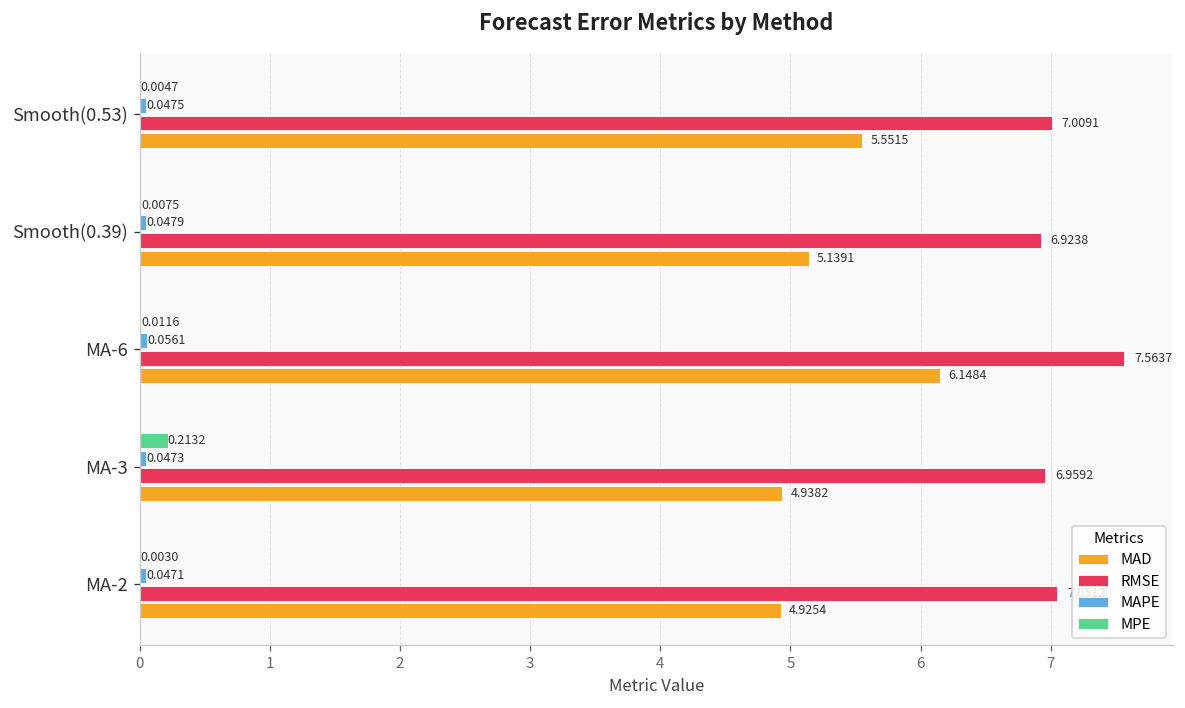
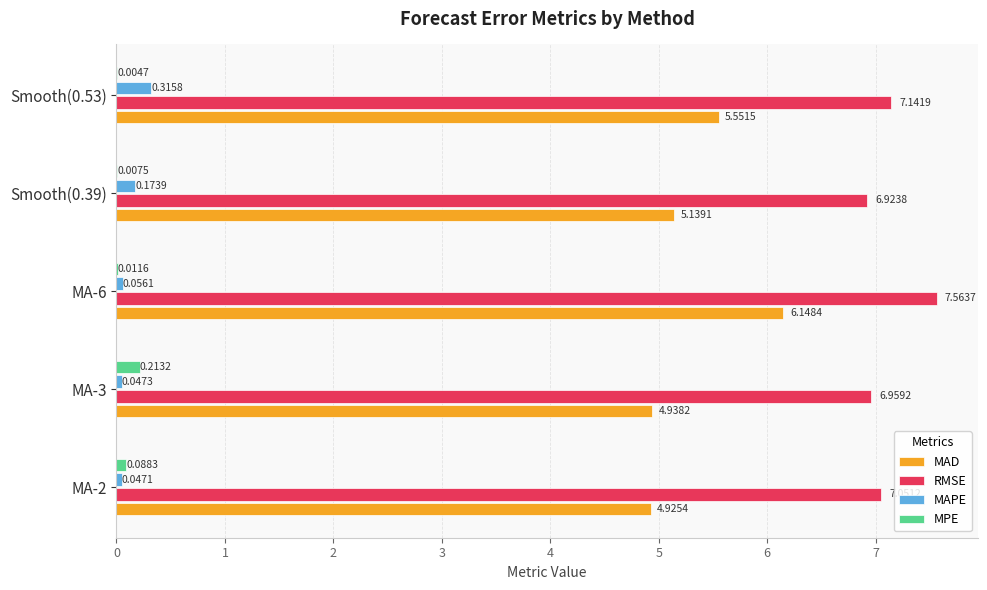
MAPE, Smooth(0.53): 0.0475 -> 0.3158
RMSE, Smooth(0.53): 7.0091 -> 7.1419
MAPE, Smooth(0.39): 0.0479 -> 0.1739
MPE, MA-2: 0.0030 -> 0.0883
